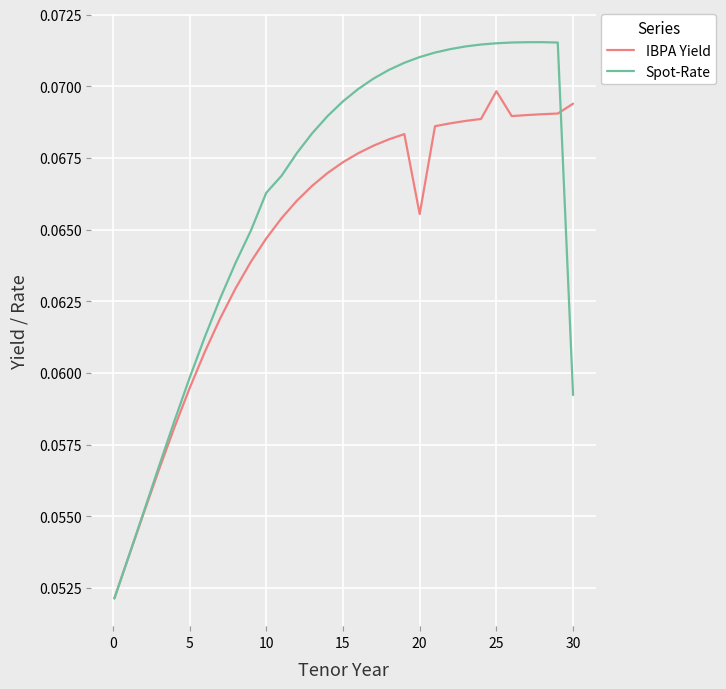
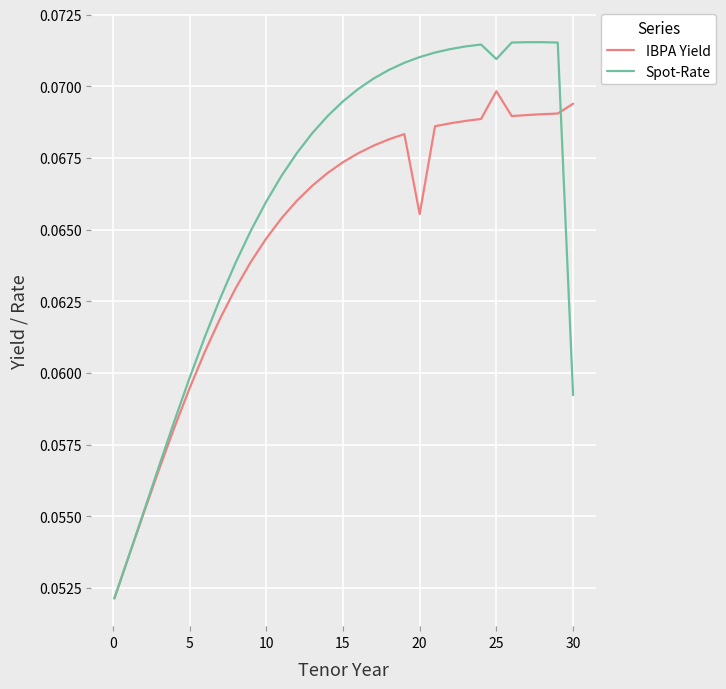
Spot-Rate, 10: 0.0663 -> 0.0660
Spot-Rate, 25: 0.0715 -> 0.0709
